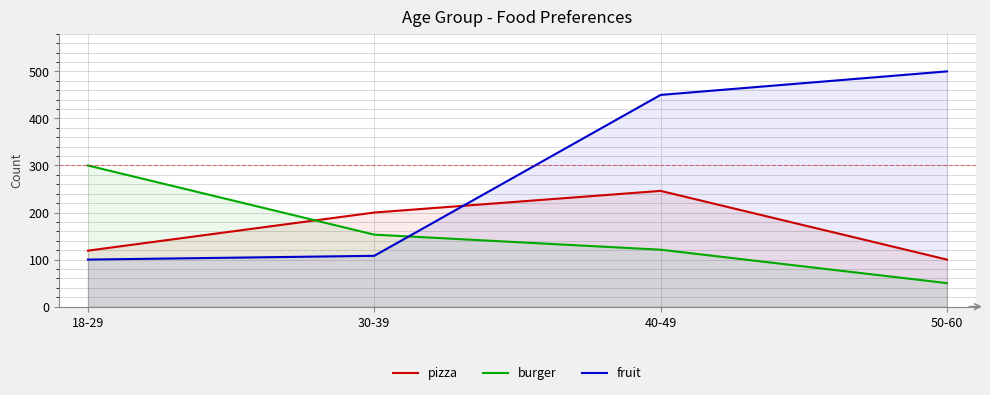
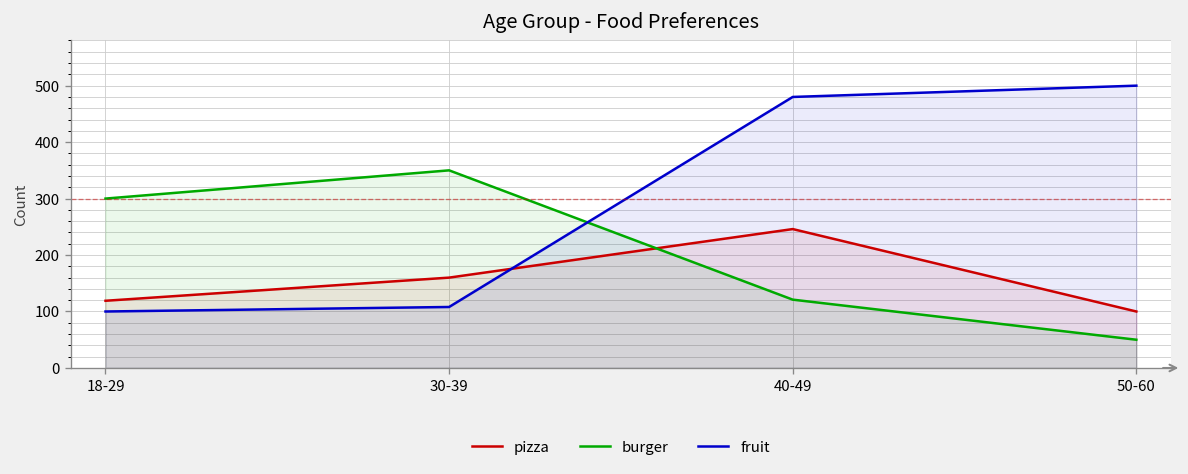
pizza, 30-39: 200 -> 160
burger, 30-39: 150 -> 350
fruit, 40-49: 450 -> 480
